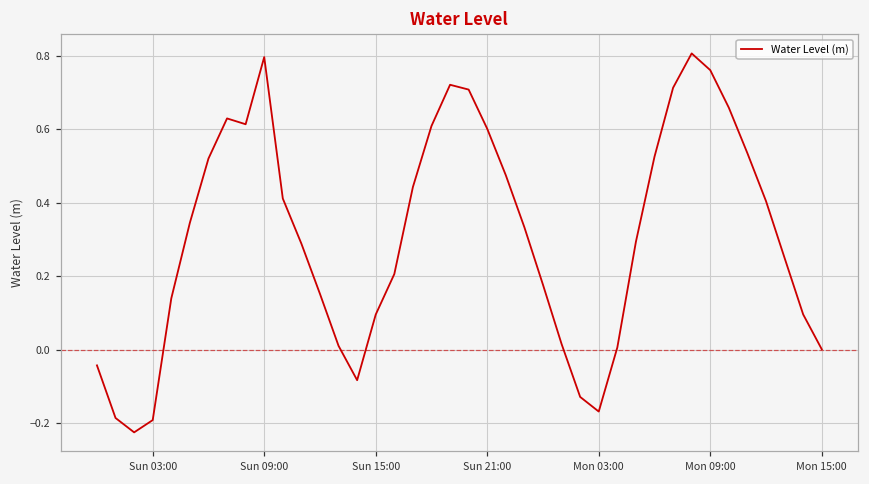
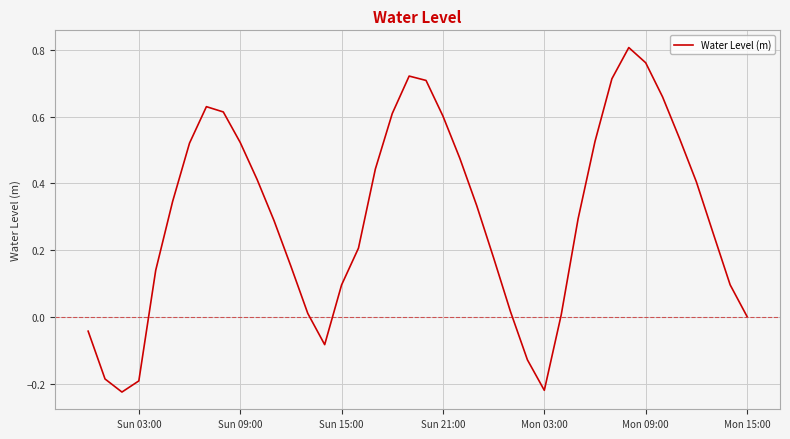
Sun 09:00: 0.80 -> 0.52
Mon 03:00: -0.17 -> -0.22
